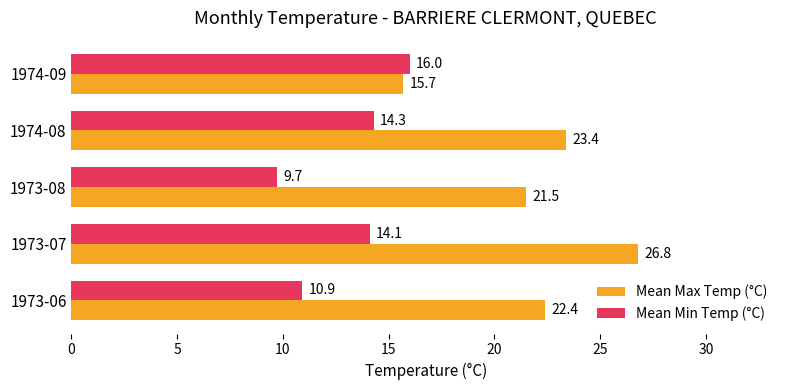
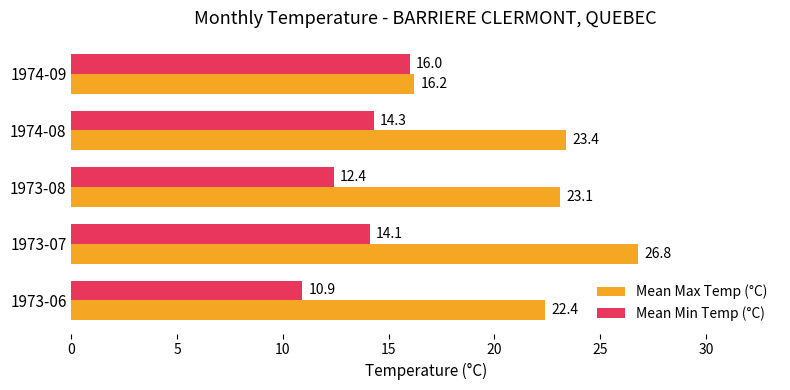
Mean Max Temp (°C), 1974-09: 15.7 -> 16.2
Mean Min Temp (°C), 1973-08: 9.7 -> 12.4
Mean Max Temp (°C), 1973-08: 21.5 -> 23.1
